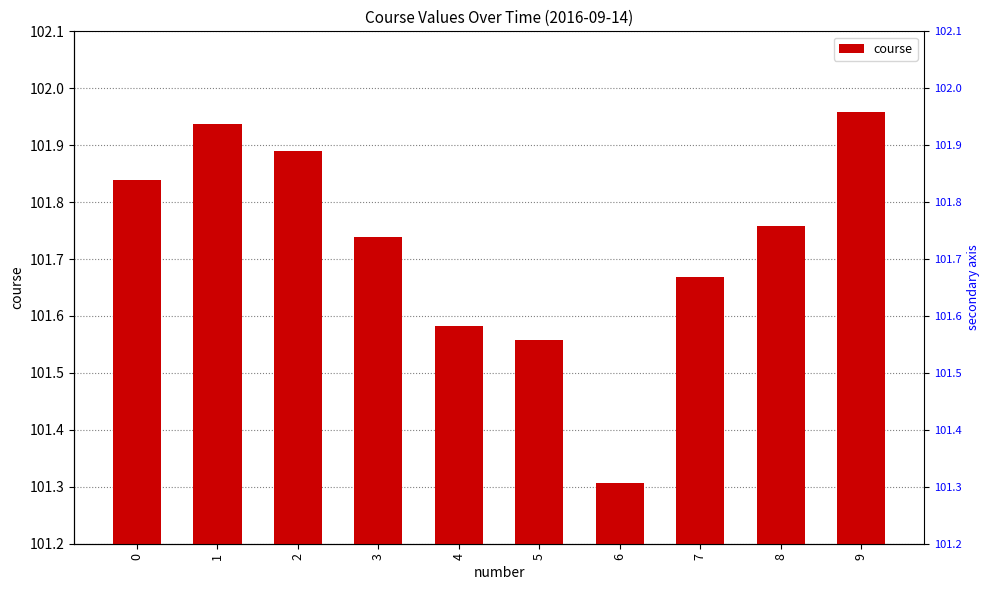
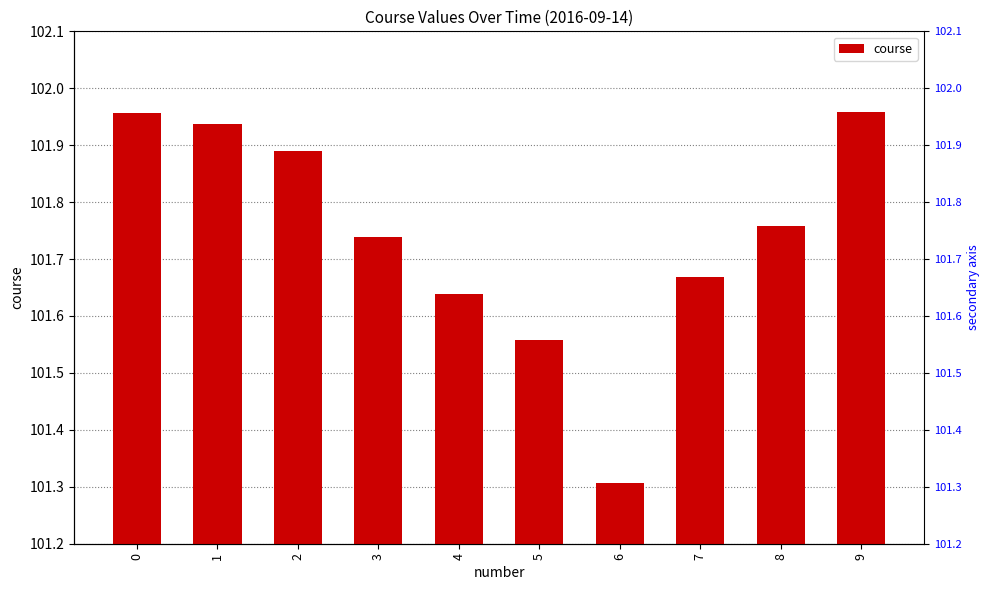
0: 101.84 -> 101.96
4: 101.58 -> 101.64
